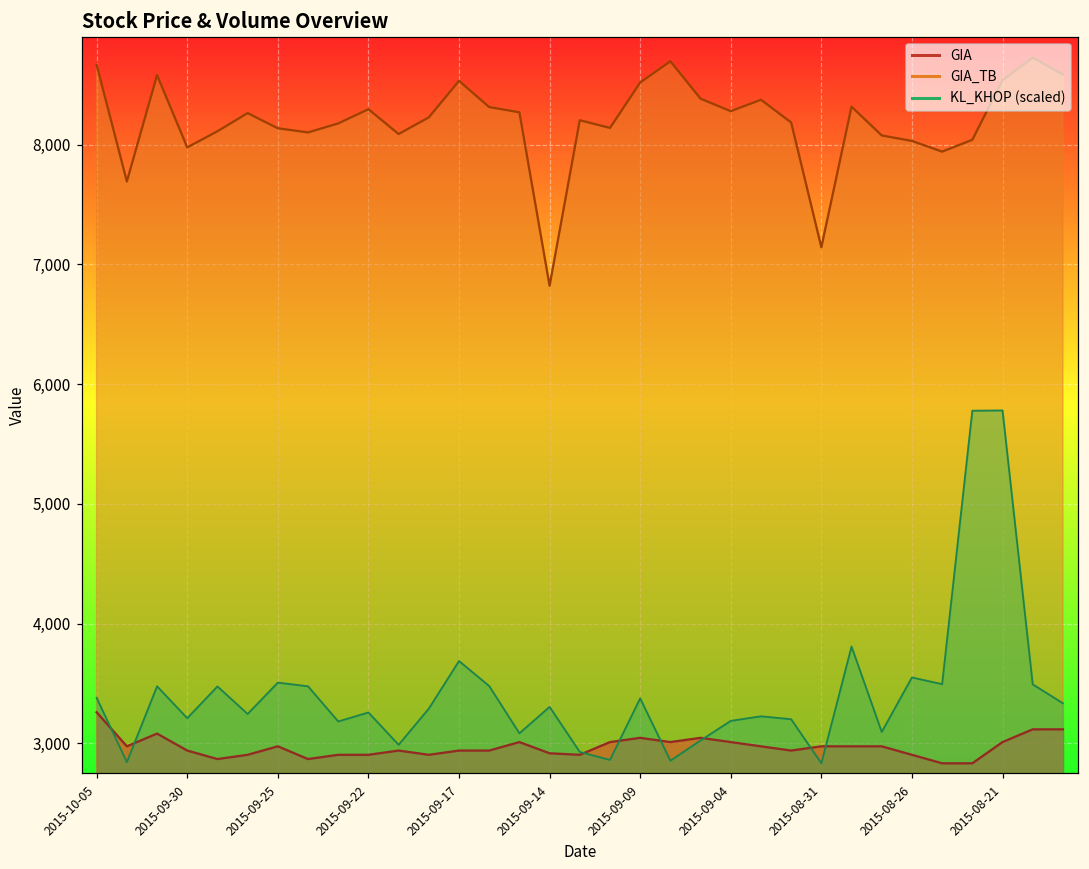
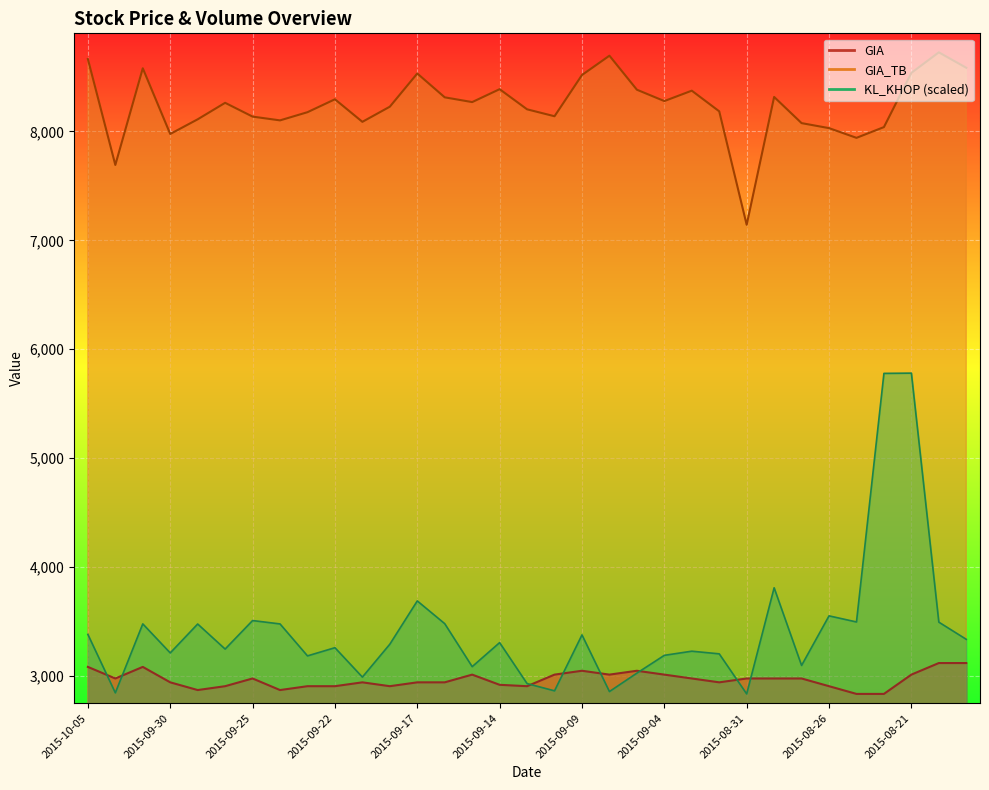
GIA, 2015-10-05: 3,260 -> 3,080
GIA_TB, 2015-09-14: 6,820 -> 8,390
